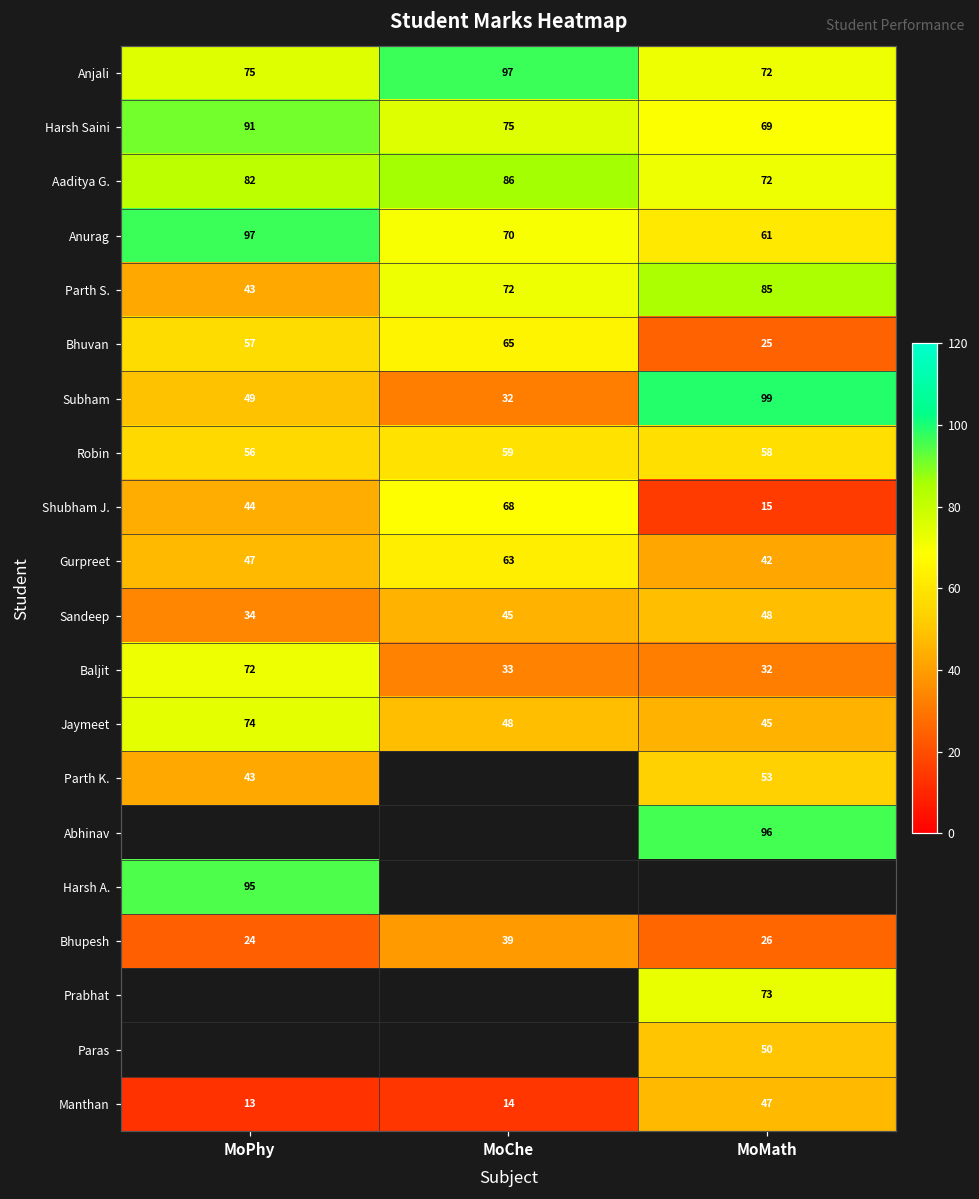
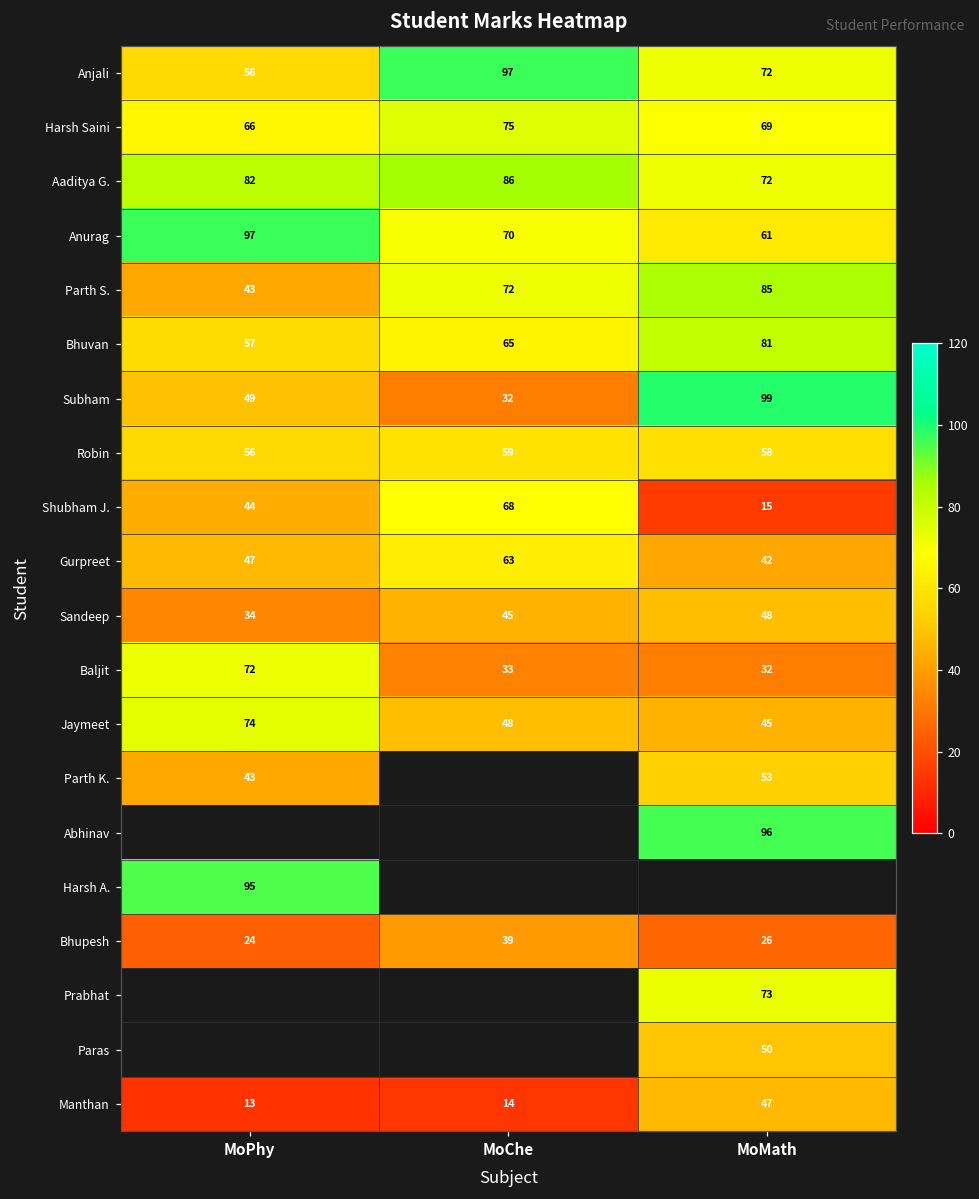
Anjali, MoPhy: 75 -> 56
Harsh Saini, MoPhy: 91 -> 66
Bhuvan, MoMath: 25 -> 81
